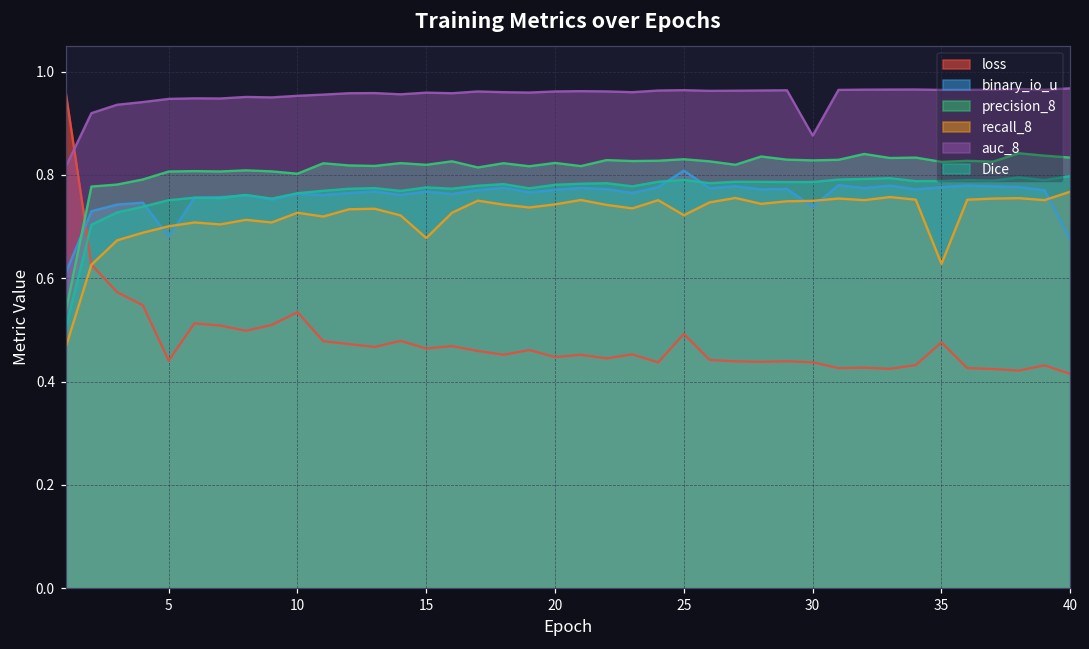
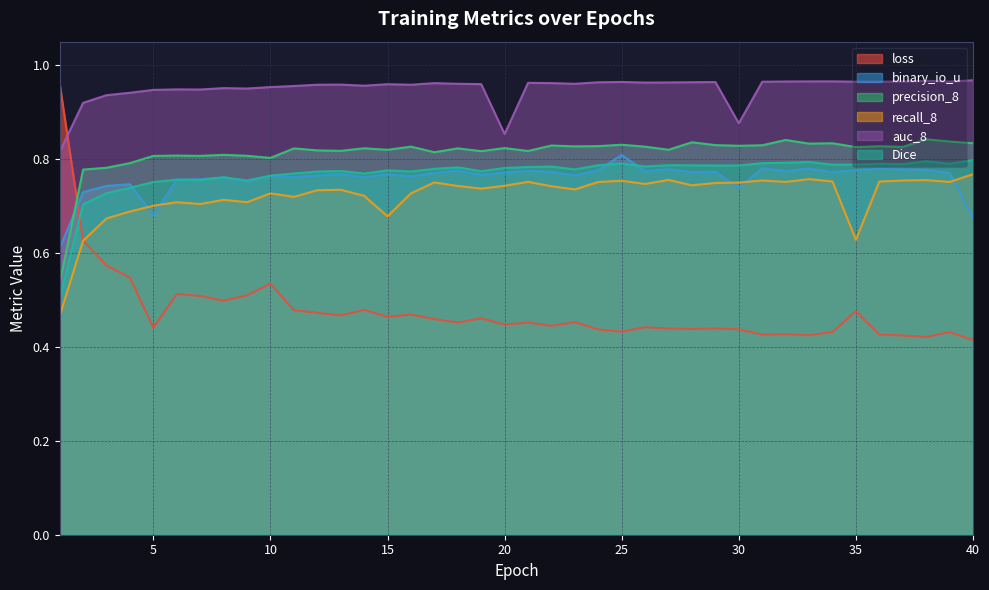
auc_8, 20: 0.96 -> 0.85
loss, 25: 0.49 -> 0.43
recall_8, 25: 0.72 -> 0.75
